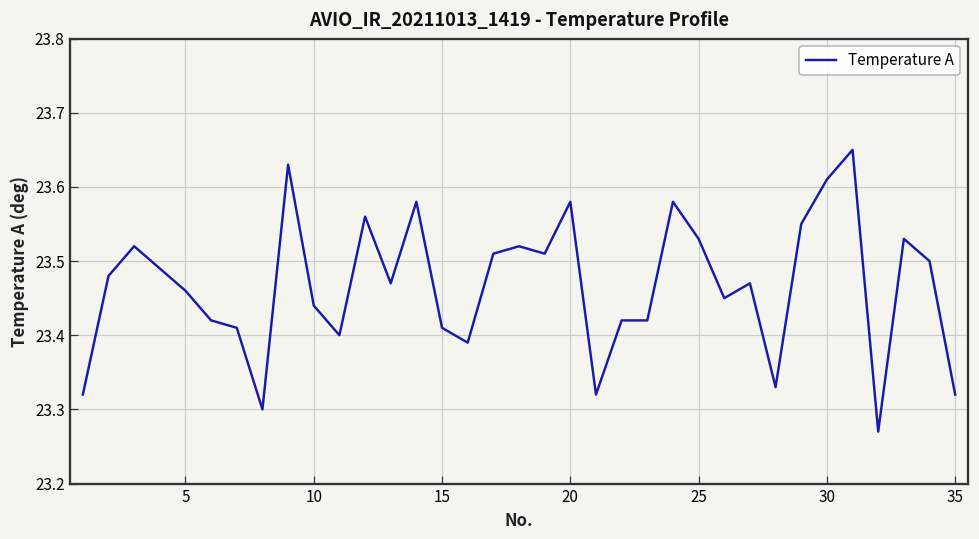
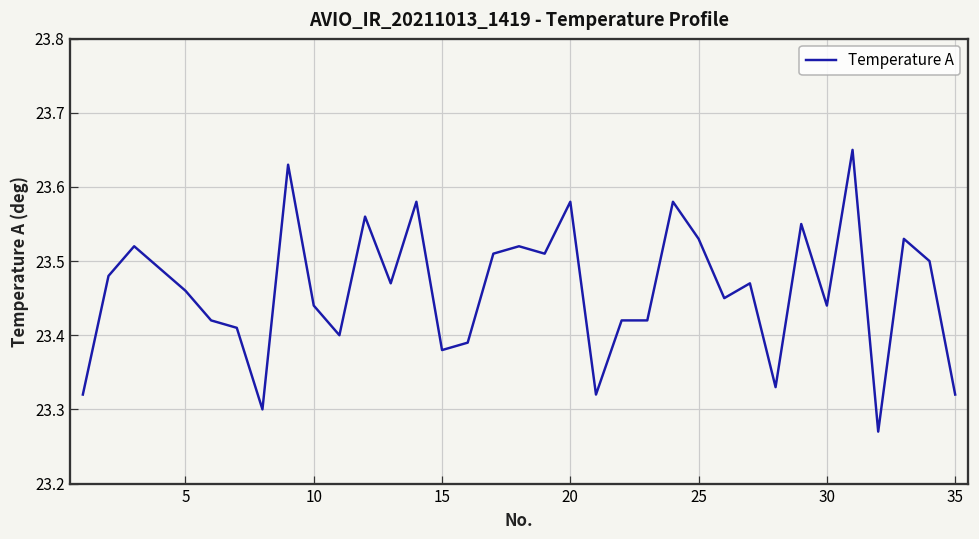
15: 23.41 -> 23.38
30: 23.61 -> 23.44
